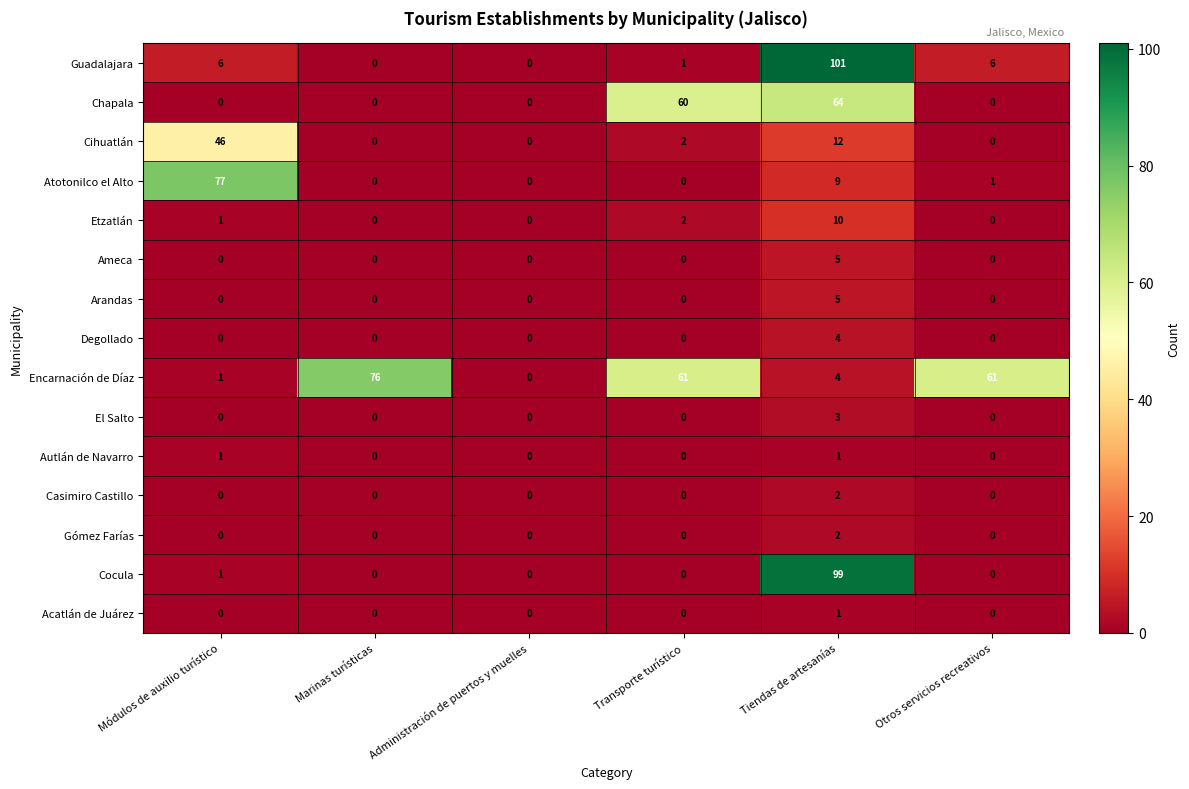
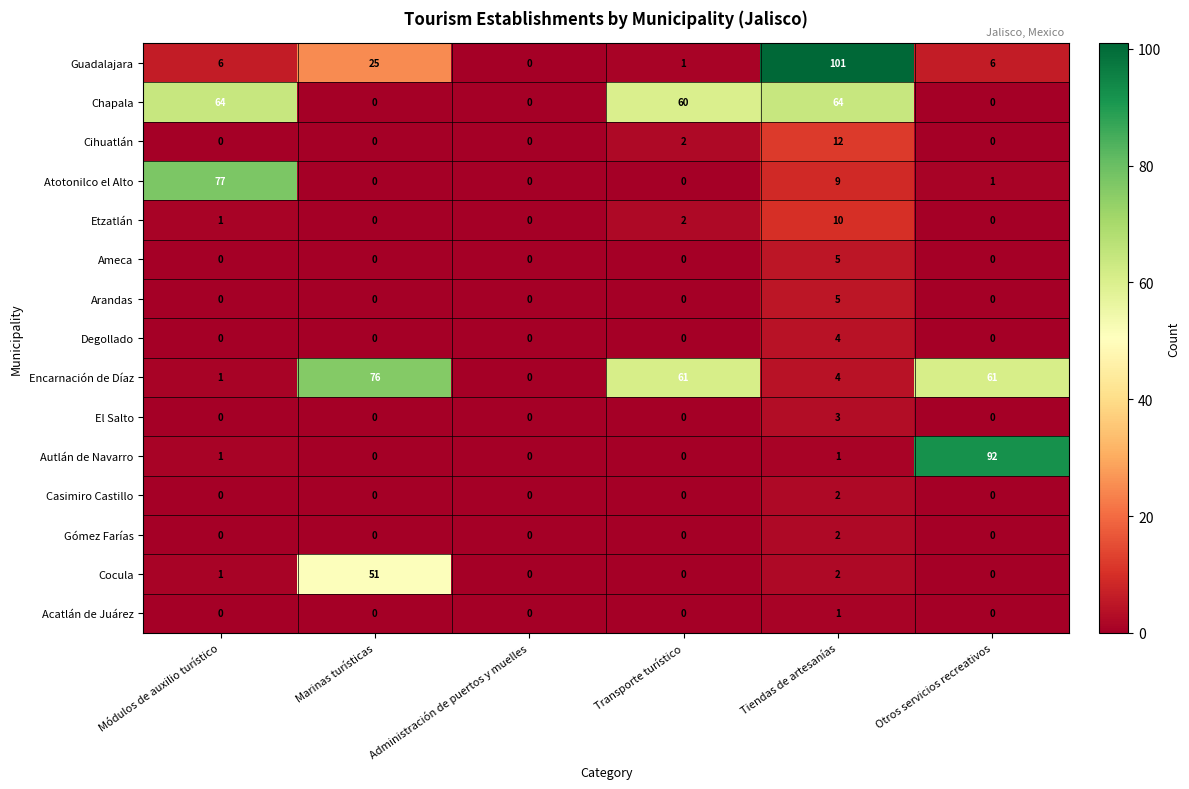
Guadalajara, Marinas turísticas: 0 -> 25
Chapala, Módulos de auxilio turístico: 0 -> 64
Cihuatlán, Módulos de auxilio turístico: 46 -> 0
Autlán de Navarro, Otros servicios recreativos: 0 -> 92
Cocula, Marinas turísticas: 0 -> 51
Cocula, Tiendas de artesanías: 99 -> 2
